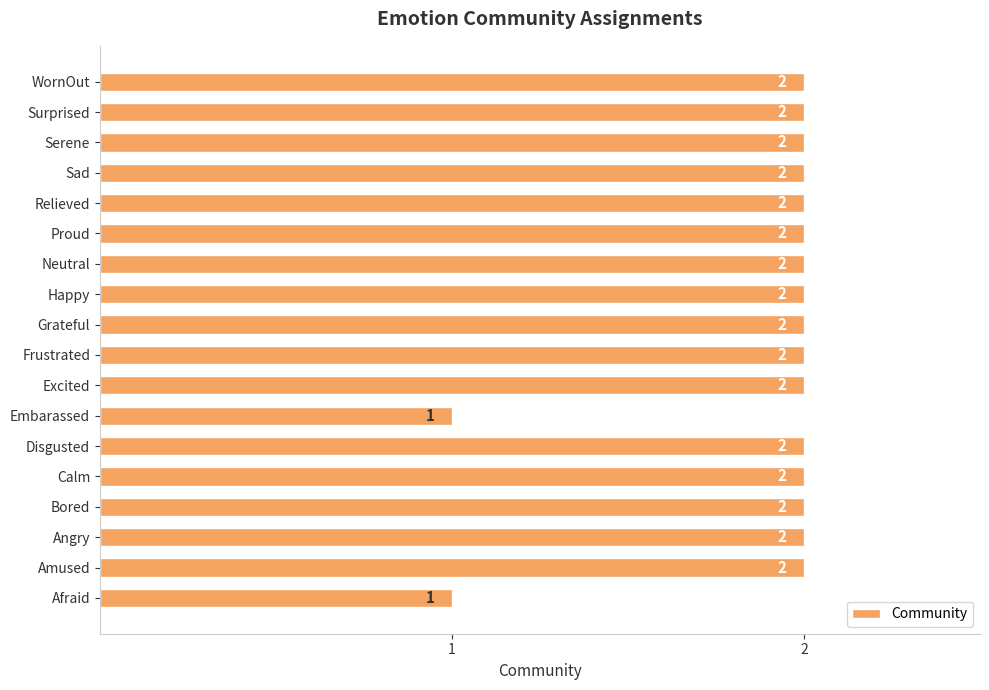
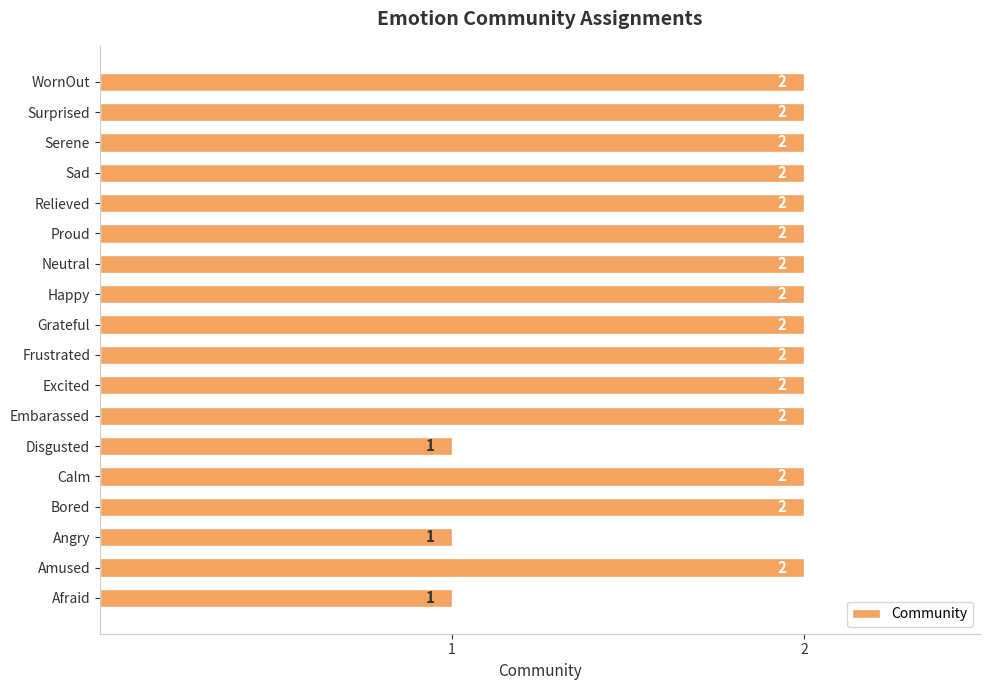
Embarassed: 1 -> 2
Disgusted: 2 -> 1
Angry: 2 -> 1
